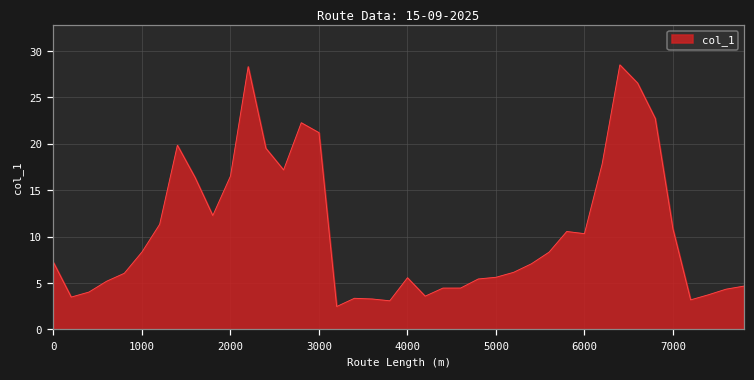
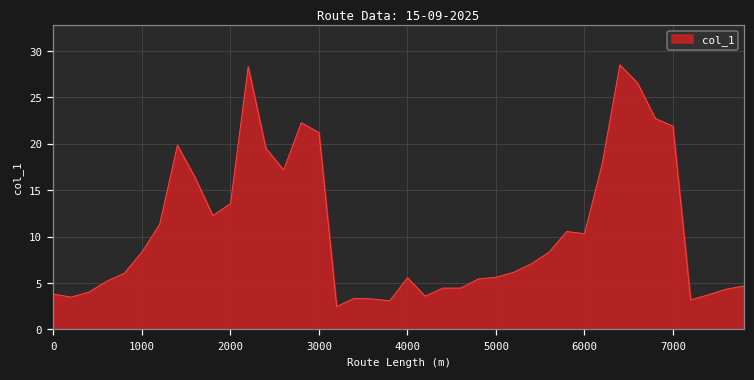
0: 7 -> 4
2000: 17 -> 14
7000: 11 -> 22
